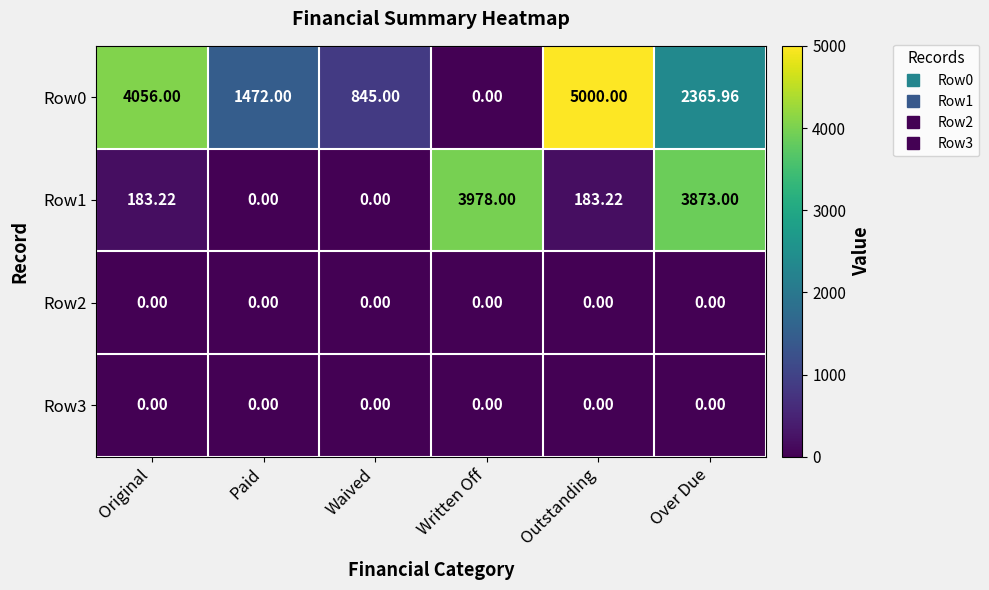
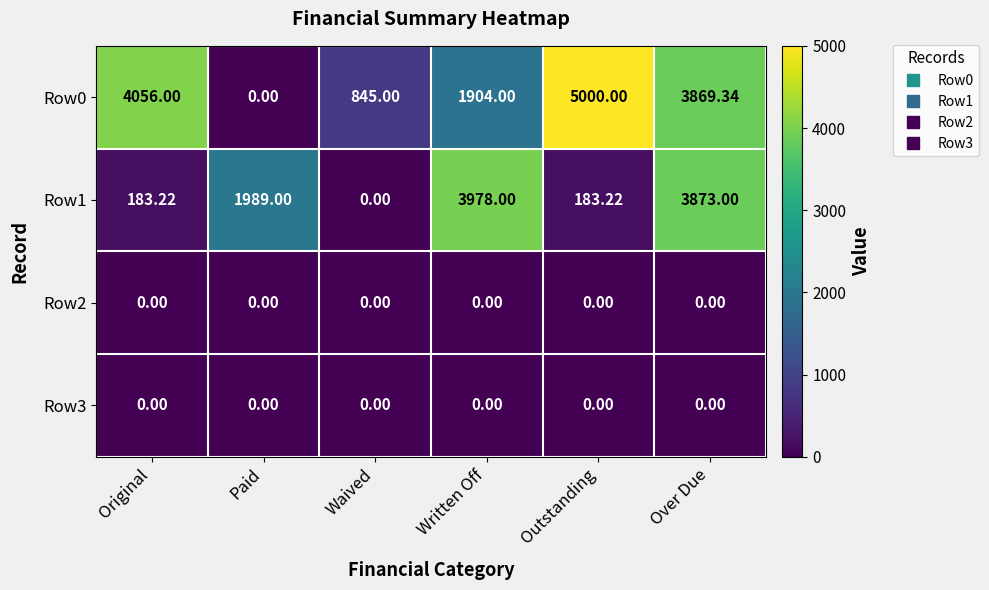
Row0, Paid: 1472.00 -> 0.00
Row0, Written Off: 0.00 -> 1904.00
Row0, Over Due: 2365.96 -> 3869.34
Row1, Paid: 0.00 -> 1989.00
